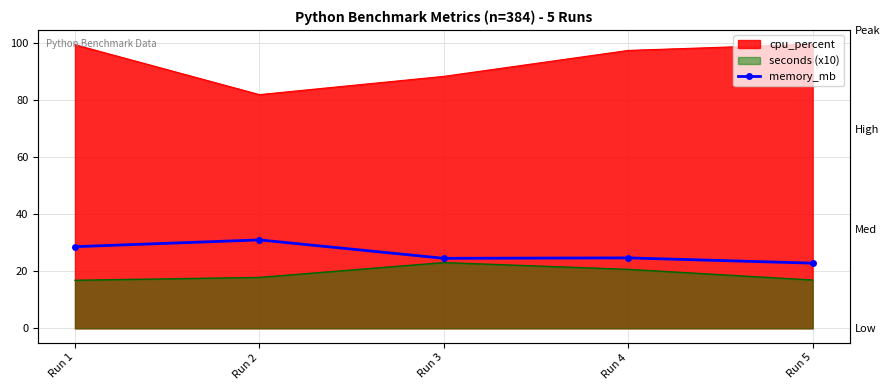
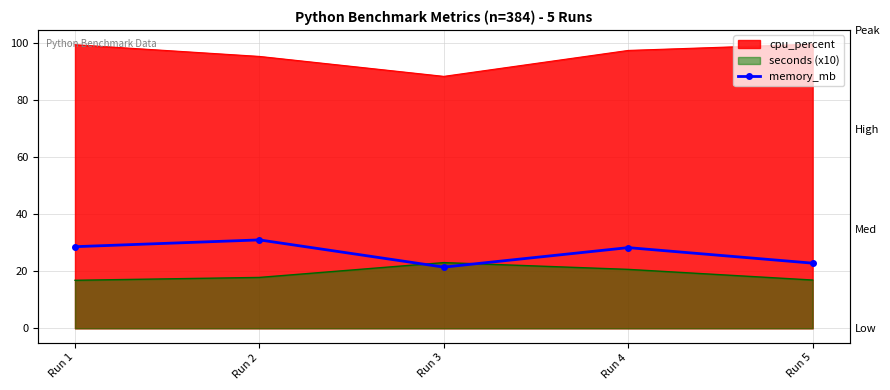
cpu_percent, Run 2: 82 -> 95
memory_mb, Run 3: 25 -> 21
memory_mb, Run 4: 25 -> 28
